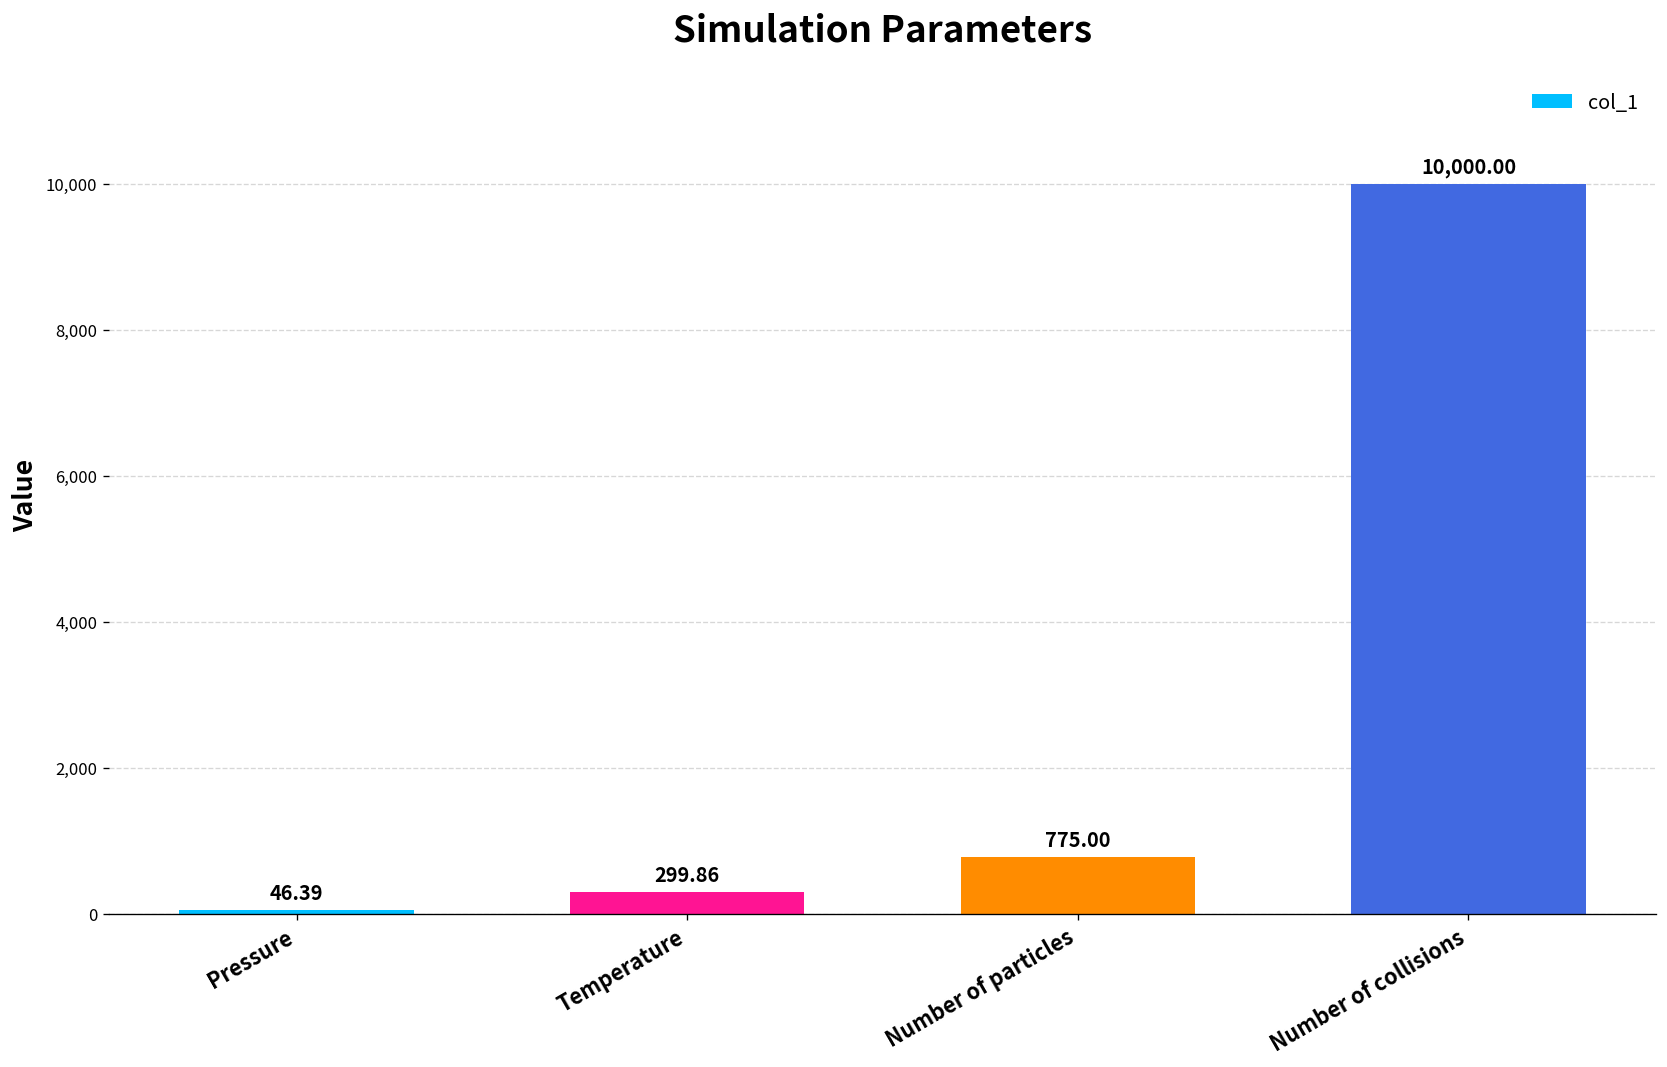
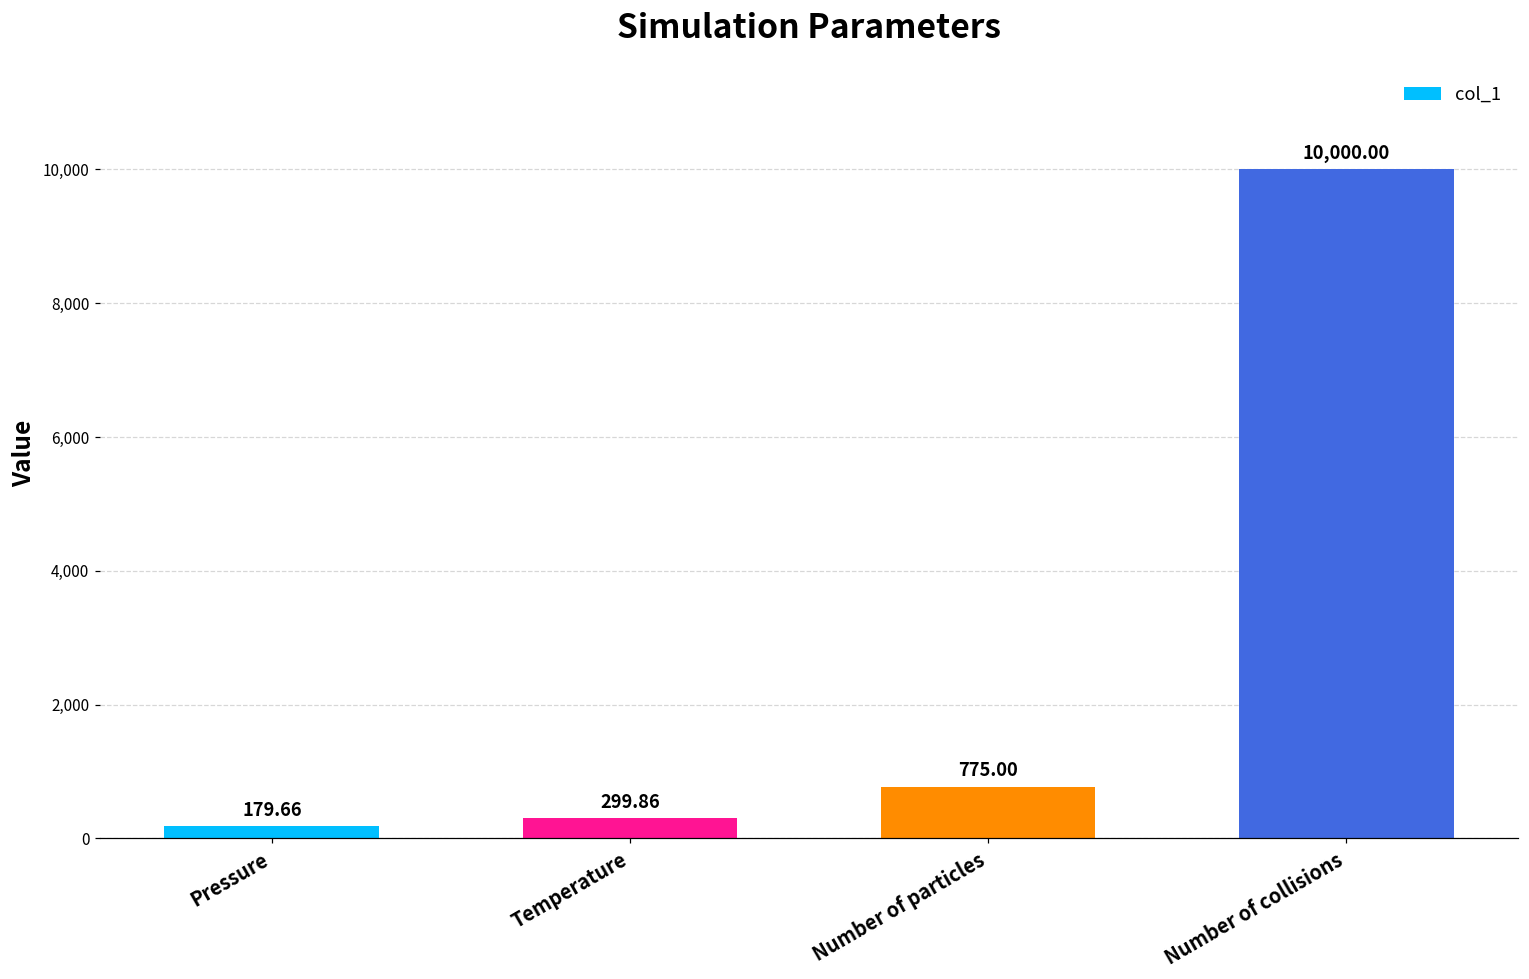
Pressure: 46.39 -> 179.66
